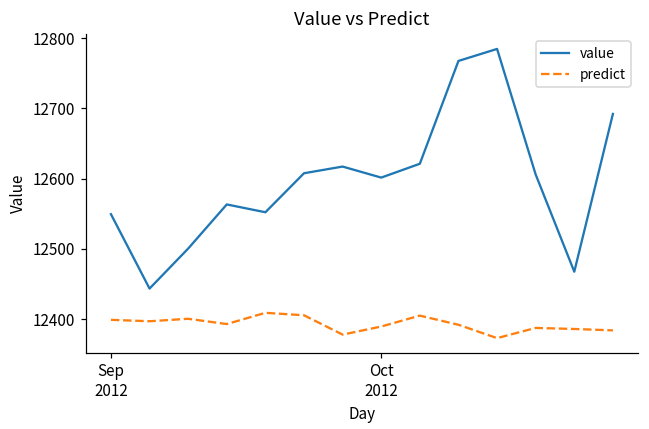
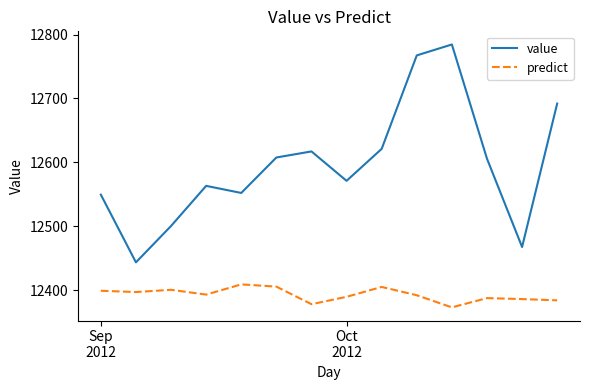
value, Oct 2012: 12600 -> 12570
